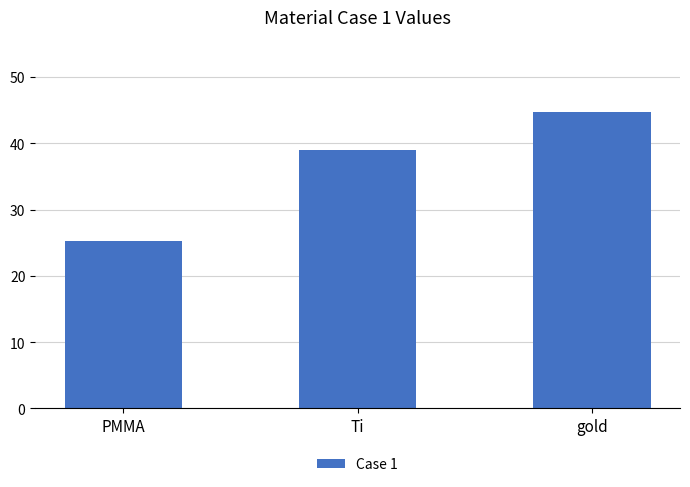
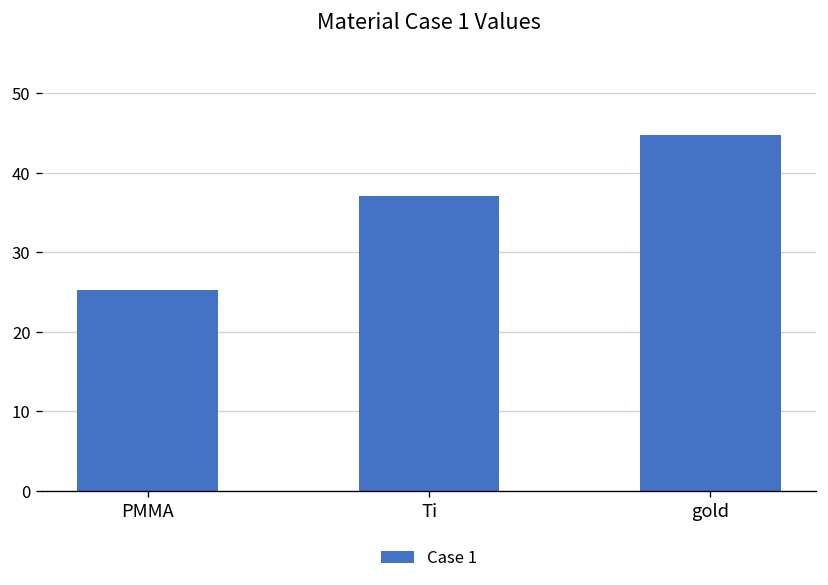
Ti: 39 -> 37
